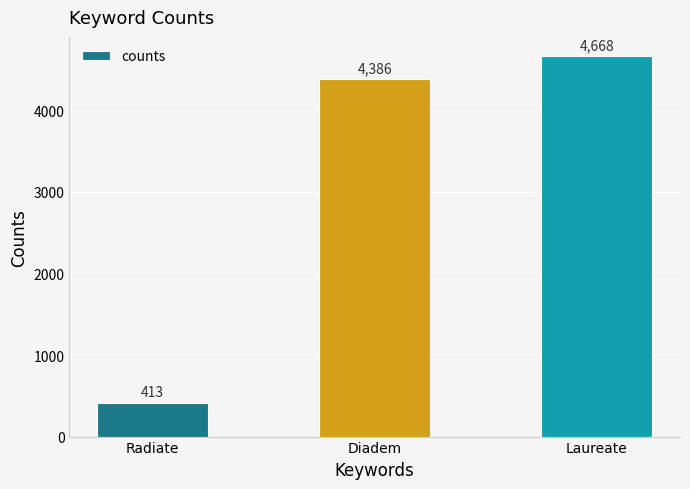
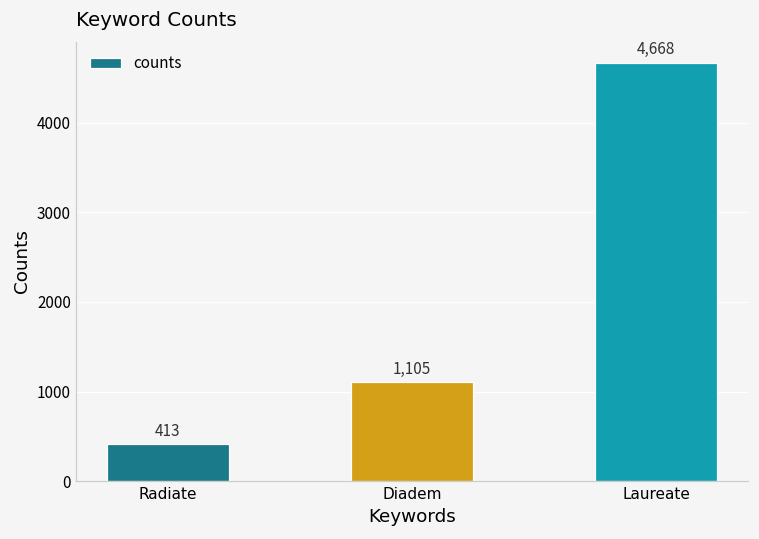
Diadem: 4,386 -> 1,105
